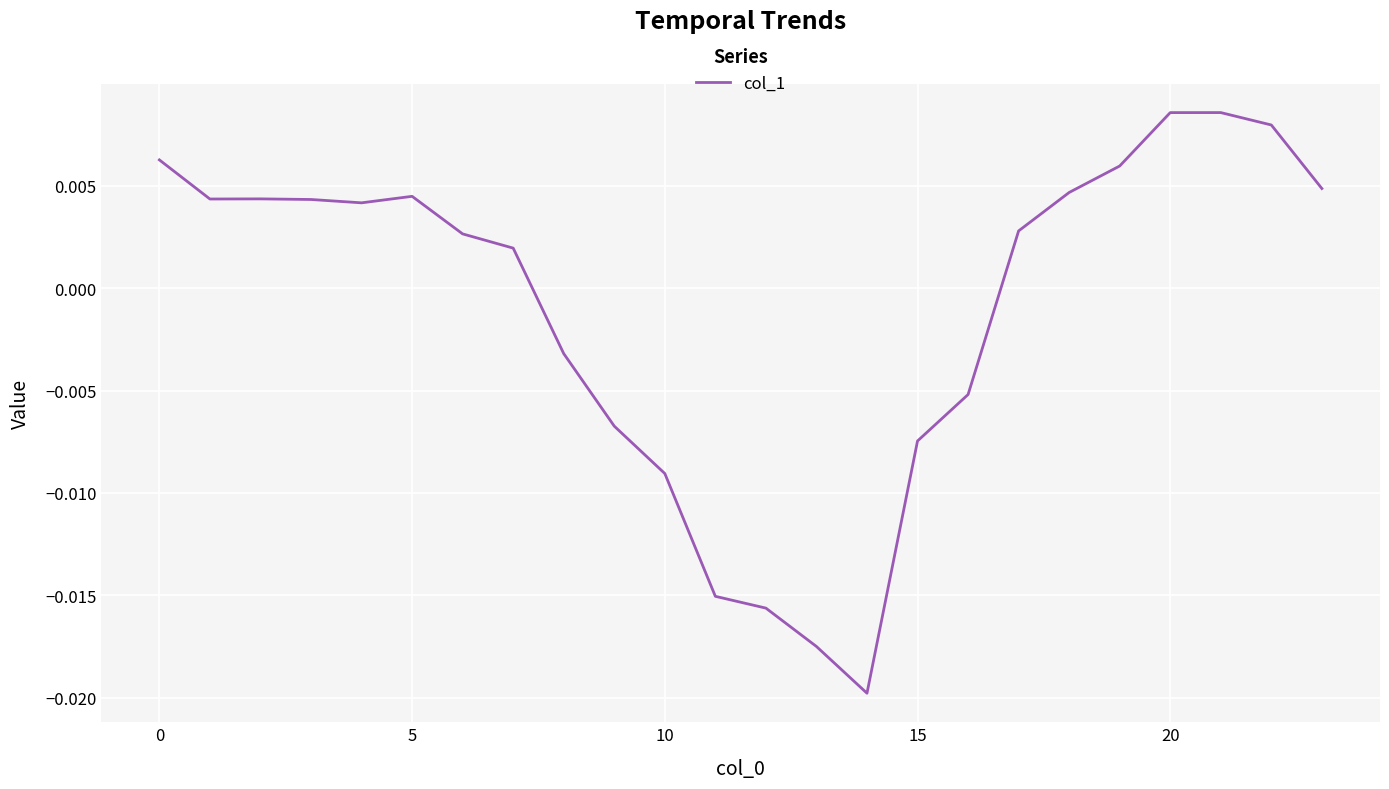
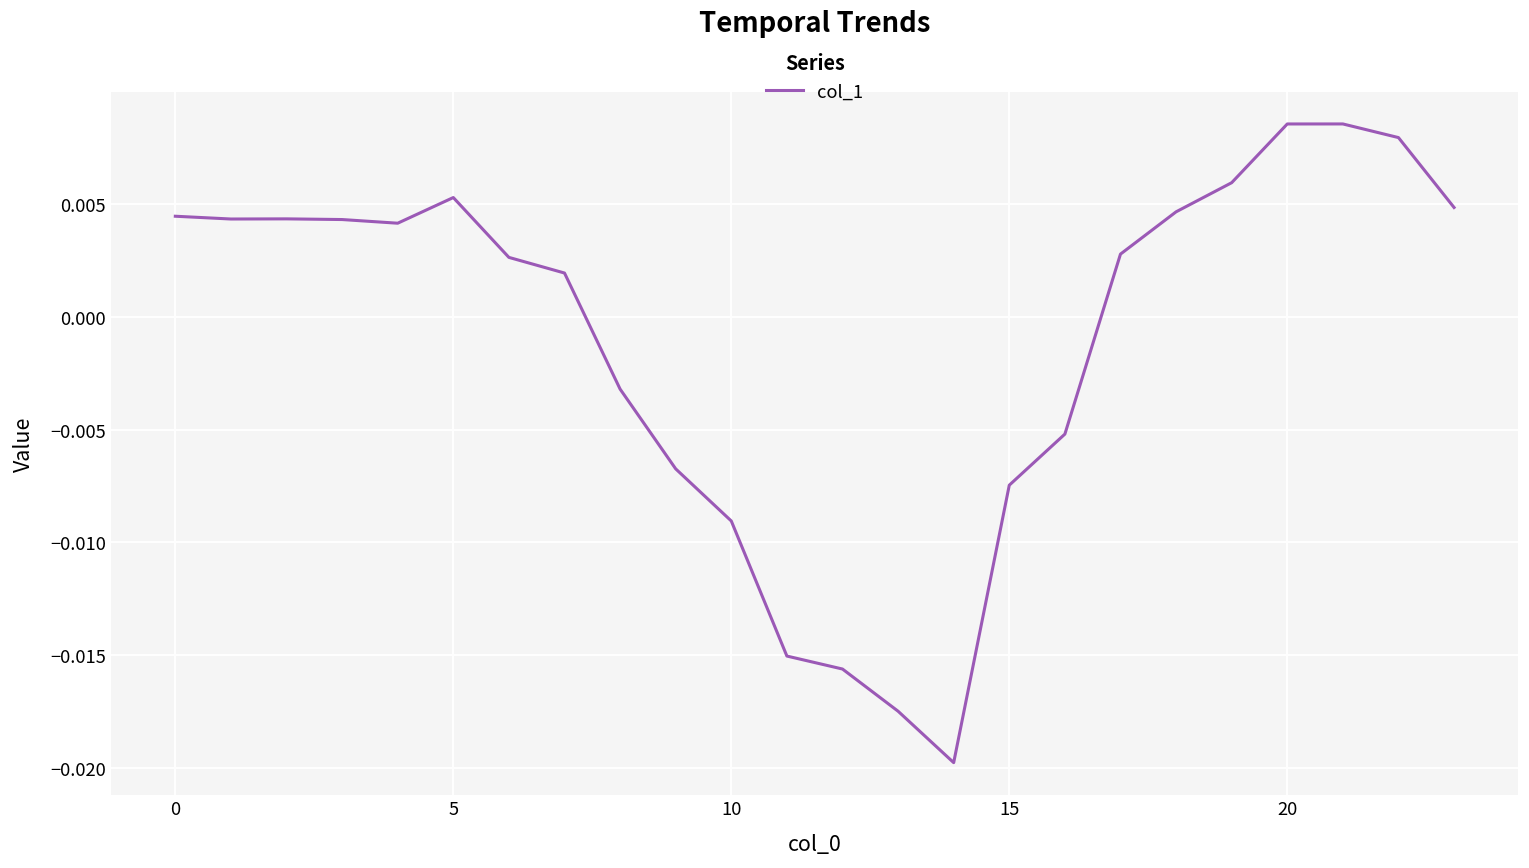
0: 0.0063 -> 0.0045
5: 0.0045 -> 0.0053
